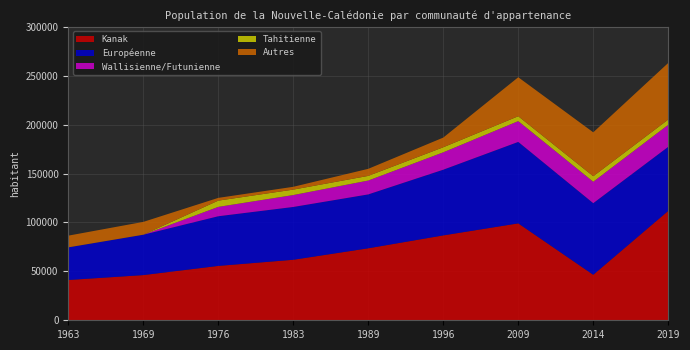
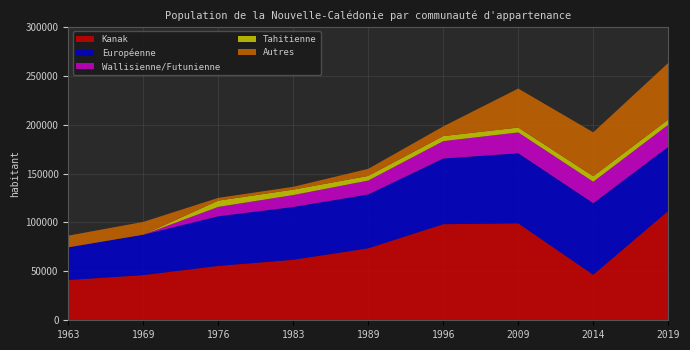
Kanak, 1996: 90000 -> 100000
Européenne, 2009: 80000 -> 70000
